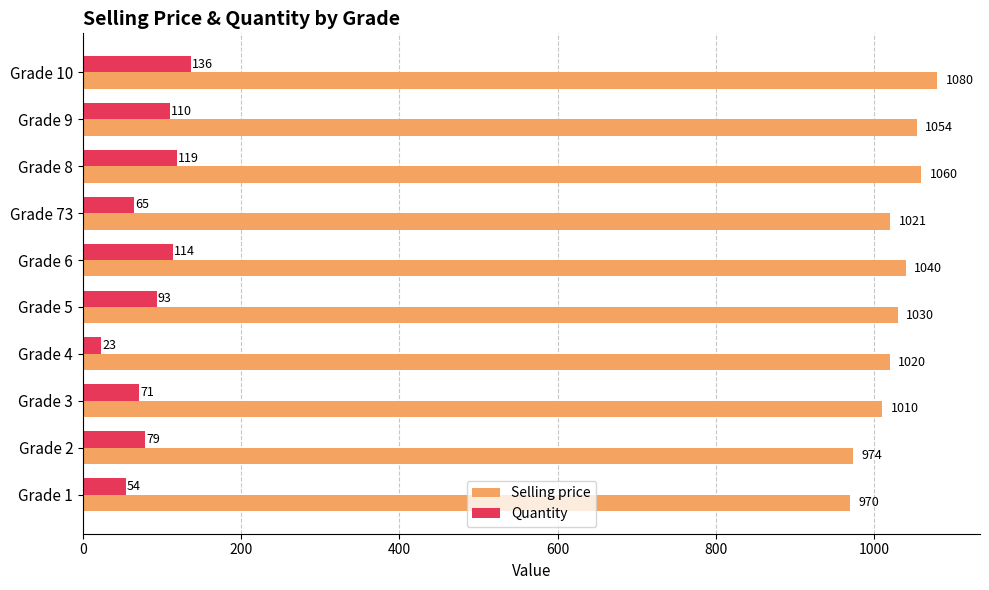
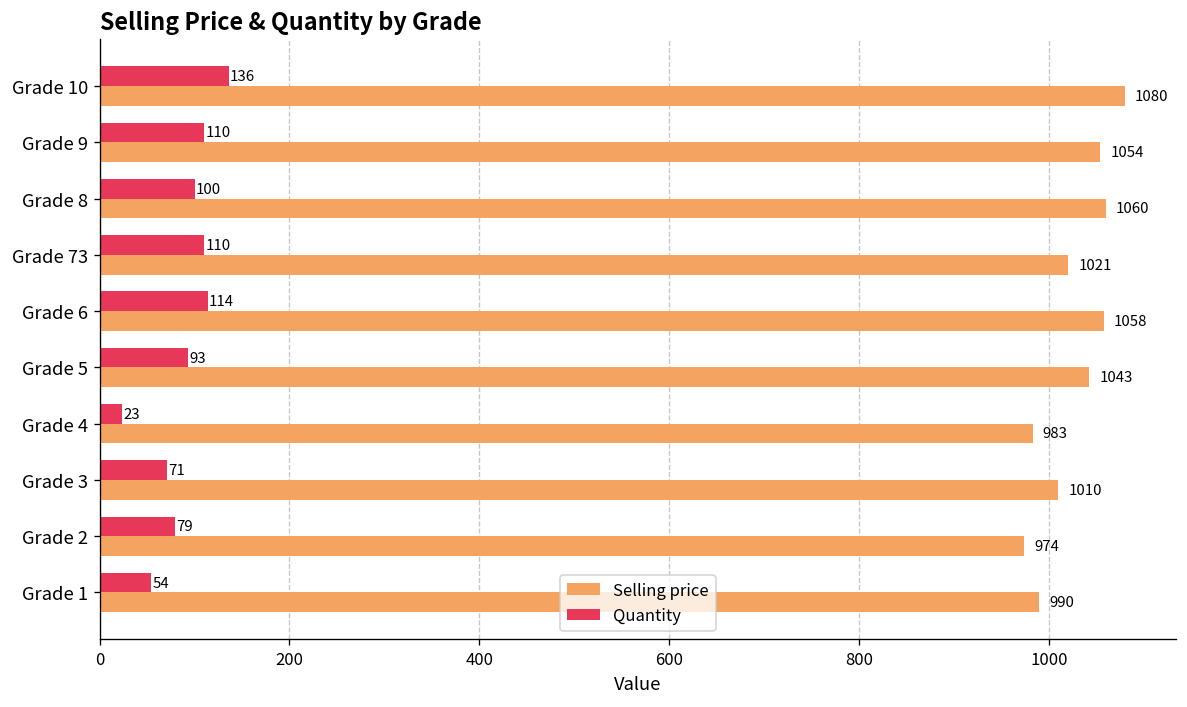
Quantity, Grade 8: 119 -> 100
Quantity, Grade 73: 65 -> 110
Selling price, Grade 6: 1040 -> 1058
Selling price, Grade 5: 1030 -> 1043
Selling price, Grade 4: 1020 -> 983
Selling price, Grade 1: 970 -> 990
